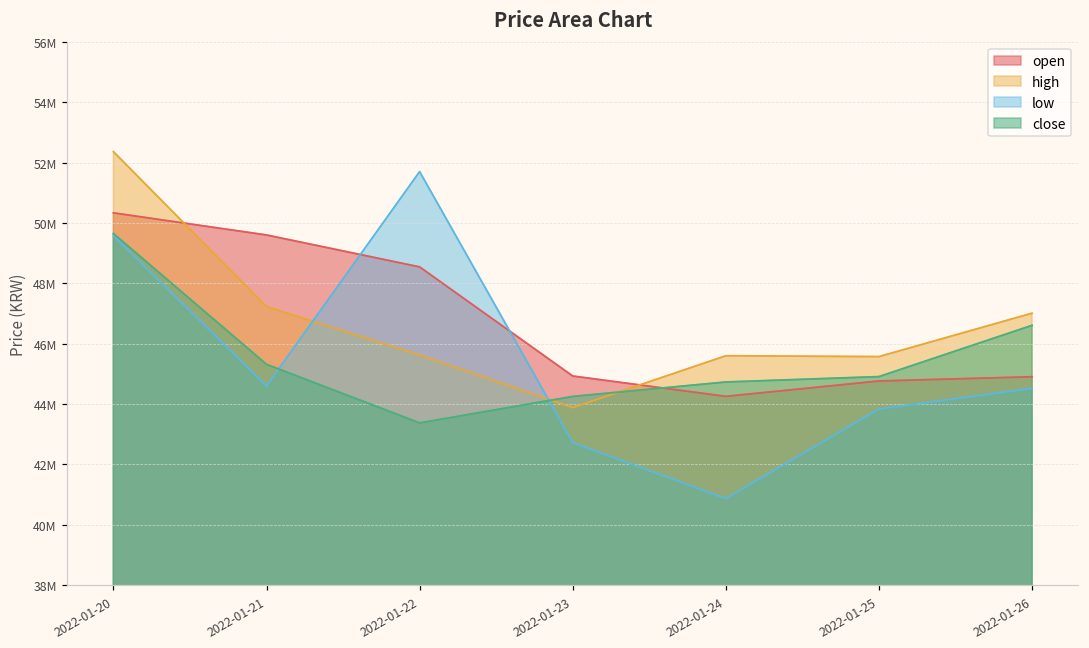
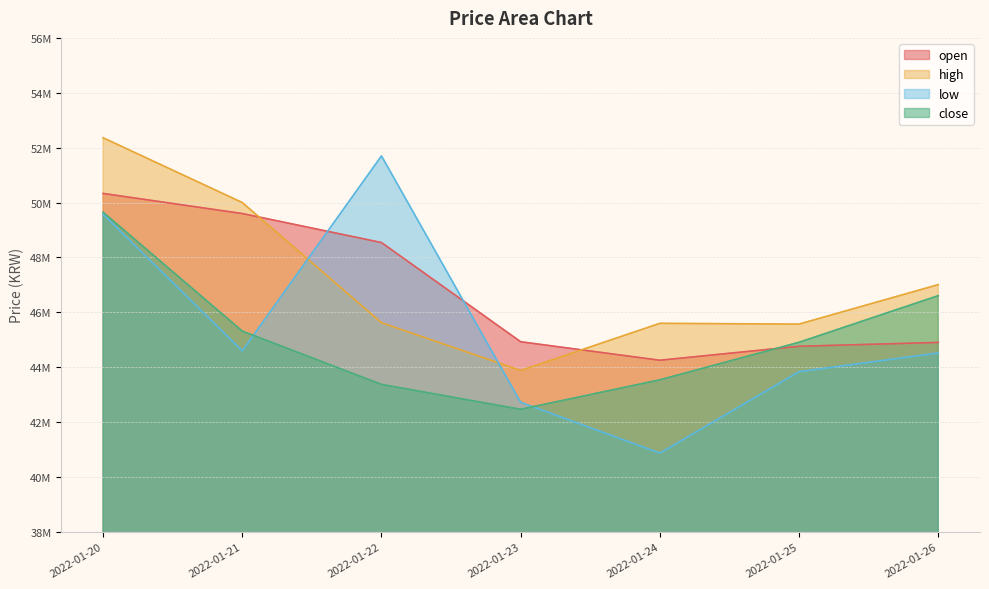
high, 2022-01-21: 47200000 -> 50000000
close, 2022-01-23: 44300000 -> 42500000
close, 2022-01-24: 44700000 -> 43500000
